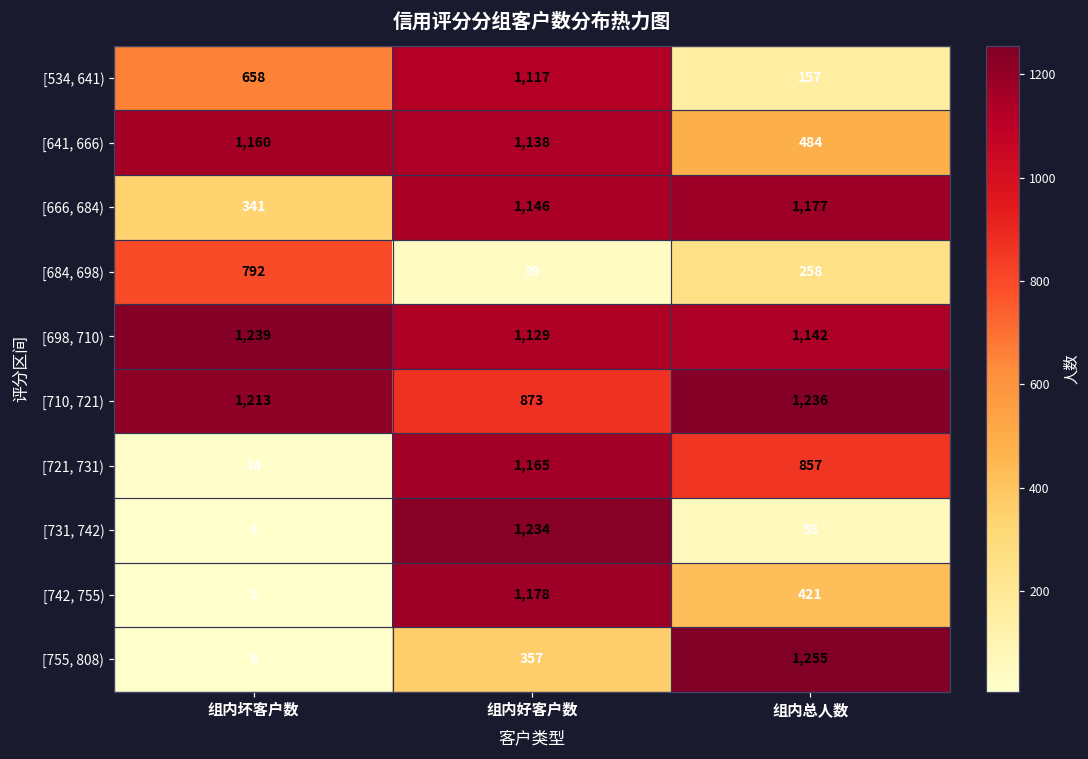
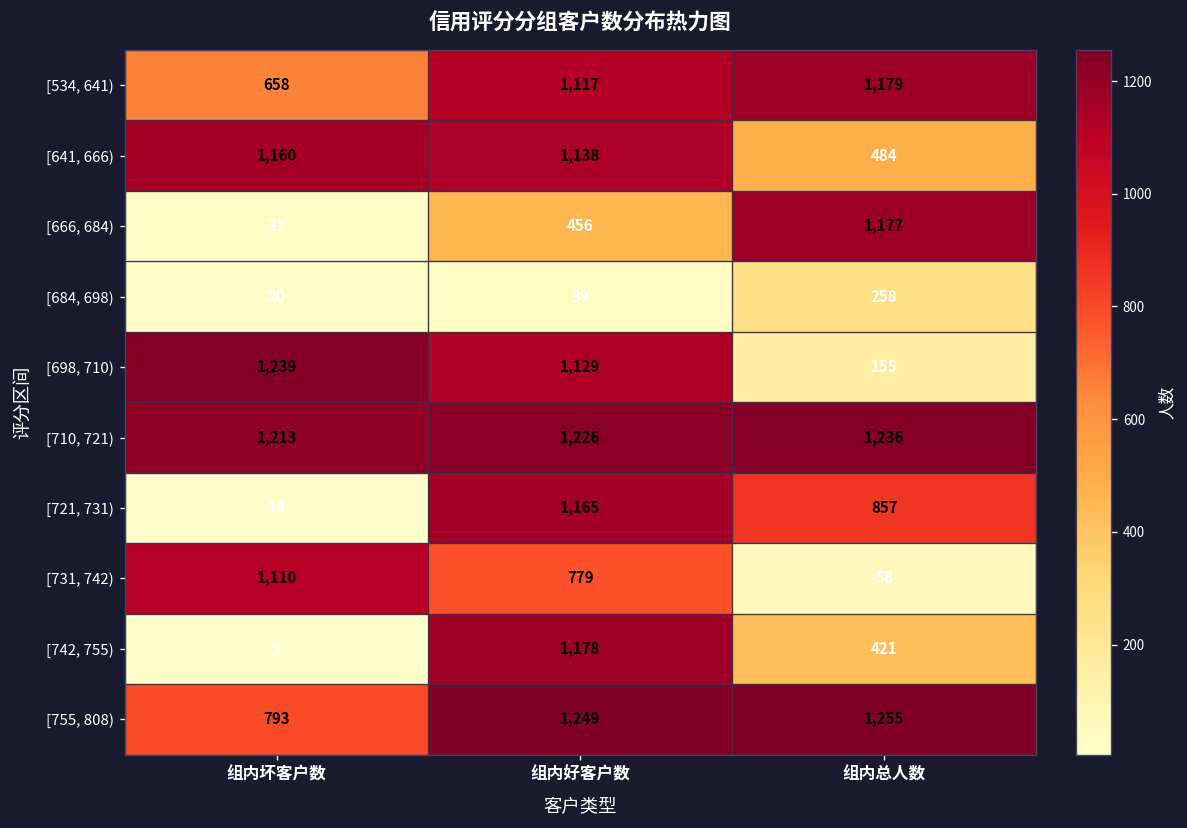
[534, 641), 组内总人数: 157 -> 1,179
[666, 684), 组内坏客户数: 341 -> 31
[666, 684), 组内好客户数: 1,146 -> 456
[684, 698), 组内坏客户数: 792 -> 20
[698, 710), 组内总人数: 1,142 -> 155
[710, 721), 组内好客户数: 873 -> 1,226
[731, 742), 组内坏客户数: 8 -> 1,110
[731, 742), 组内好客户数: 1,234 -> 779
[755, 808), 组内坏客户数: 6 -> 793
[755, 808), 组内好客户数: 357 -> 1,249
